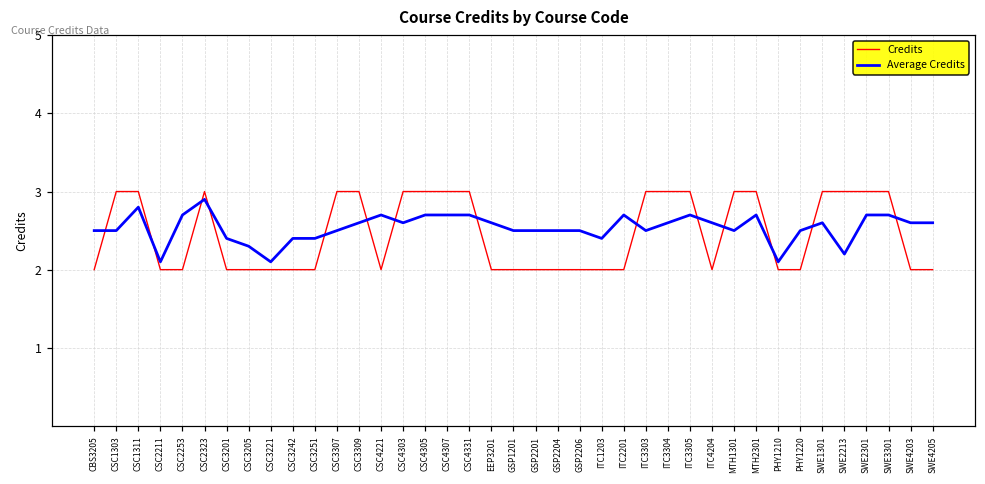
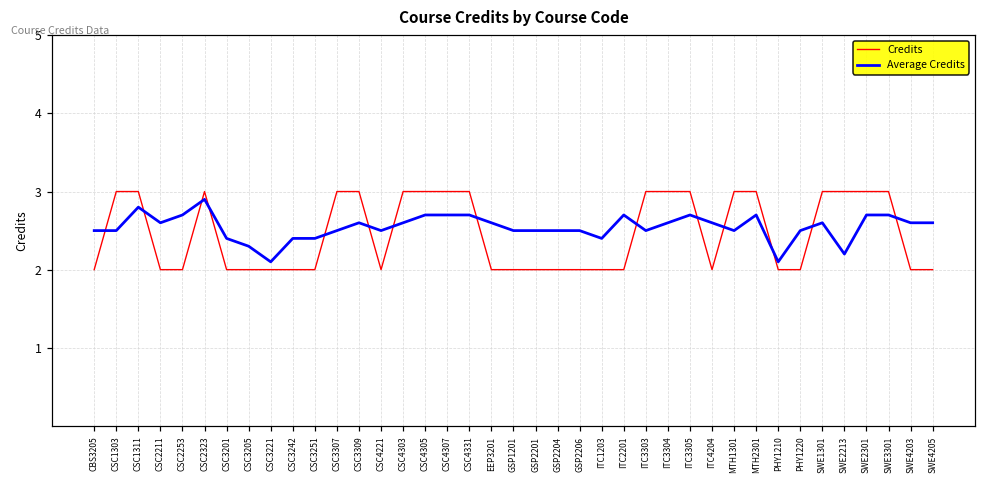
Average Credits, CSC2211: 2.1 -> 2.6
Average Credits, CSC4221: 2.7 -> 2.5
